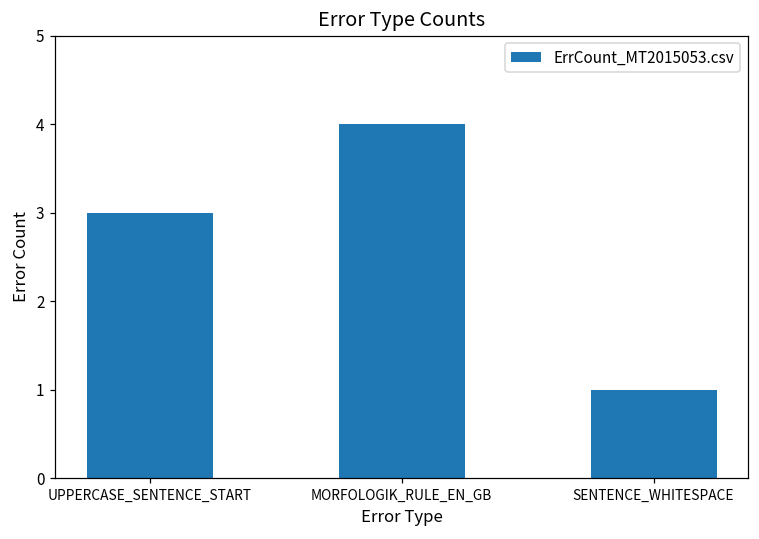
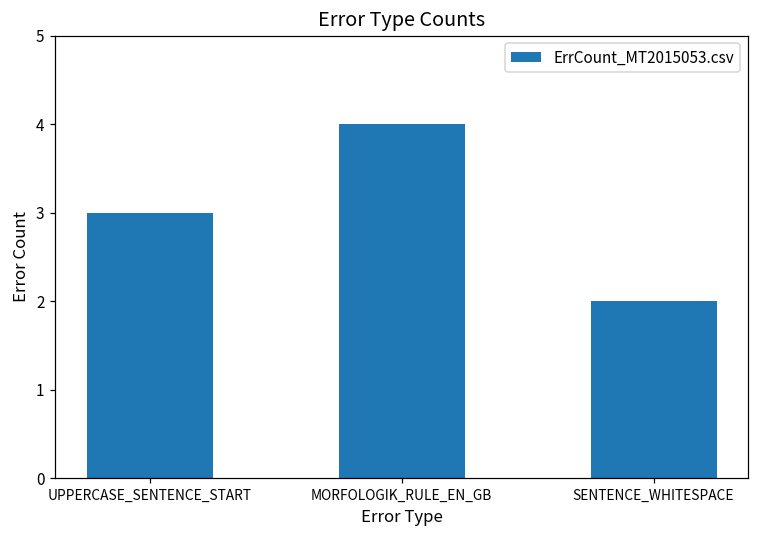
SENTENCE_WHITESPACE: 1 -> 2
